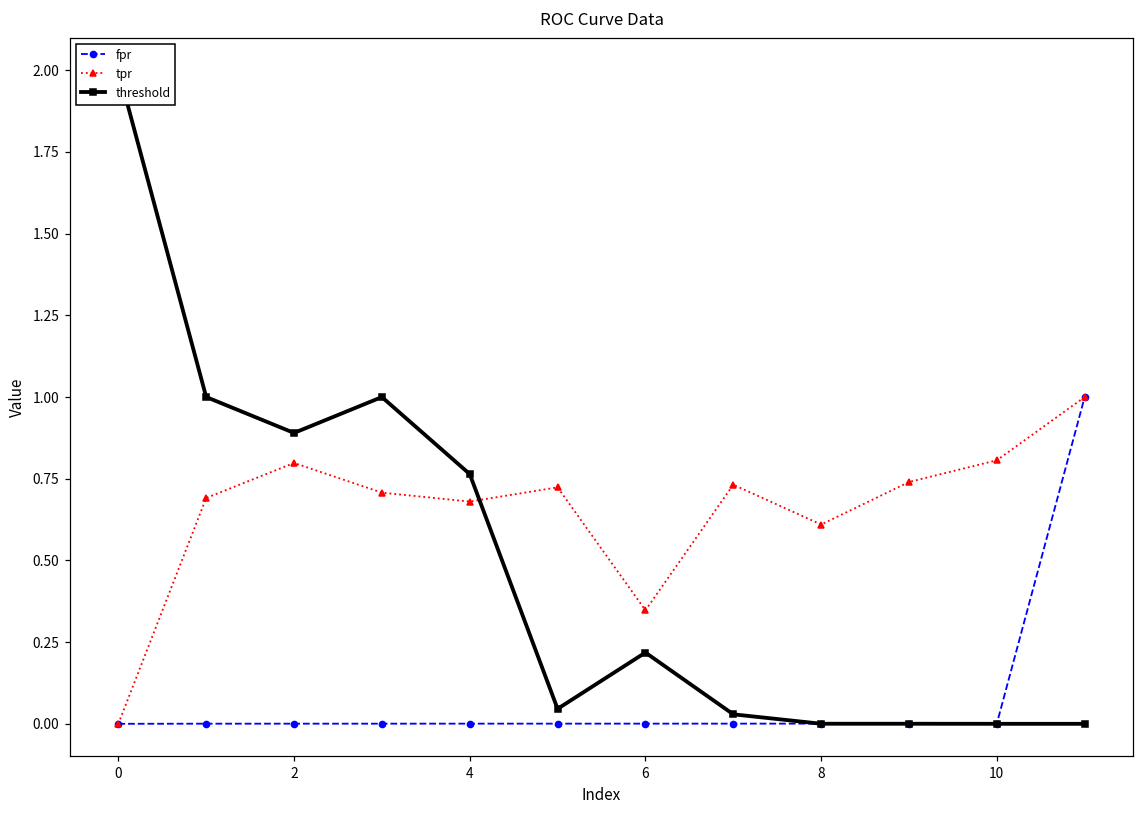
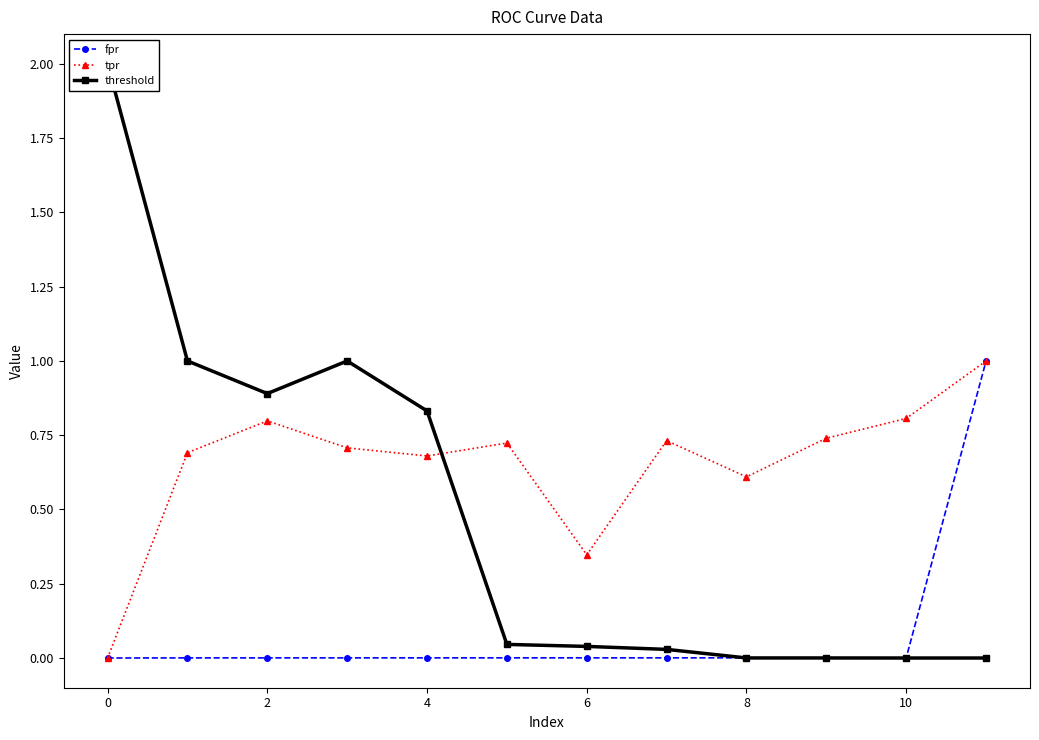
threshold, 4: 0.76 -> 0.83
threshold, 6: 0.22 -> 0.04
